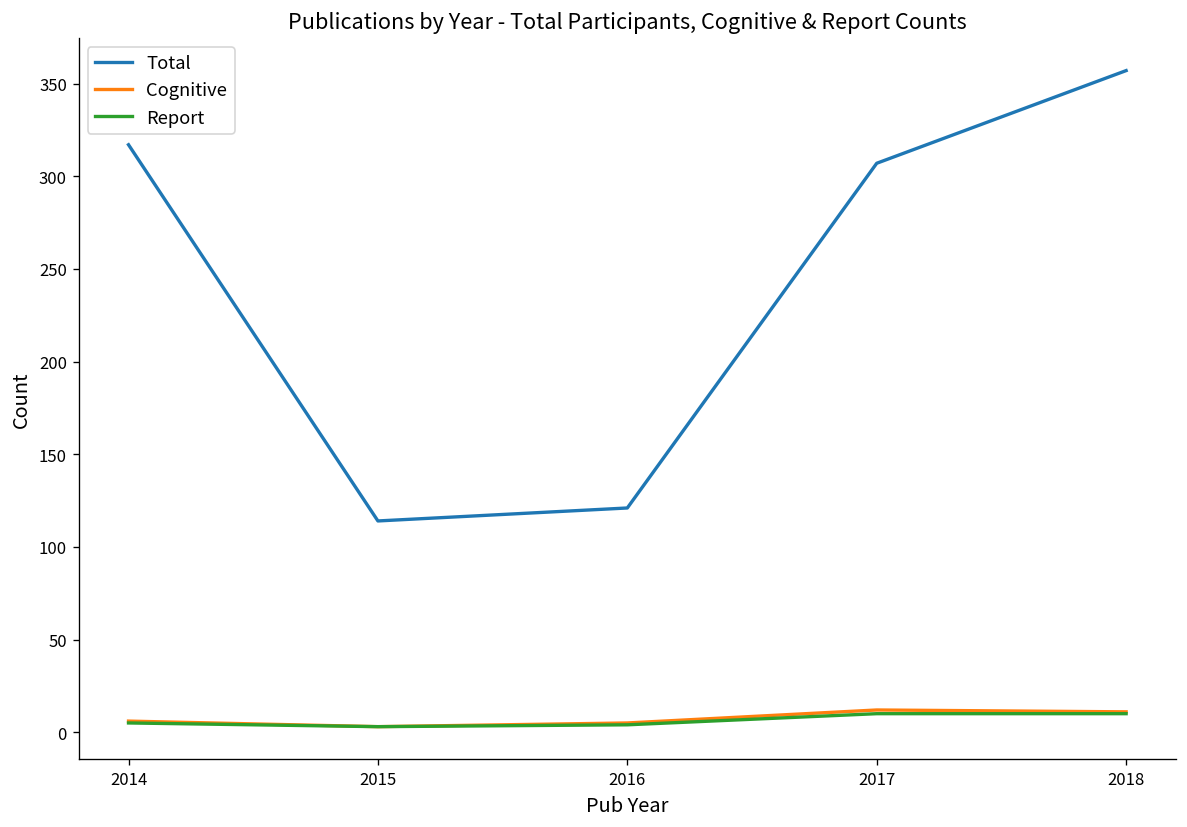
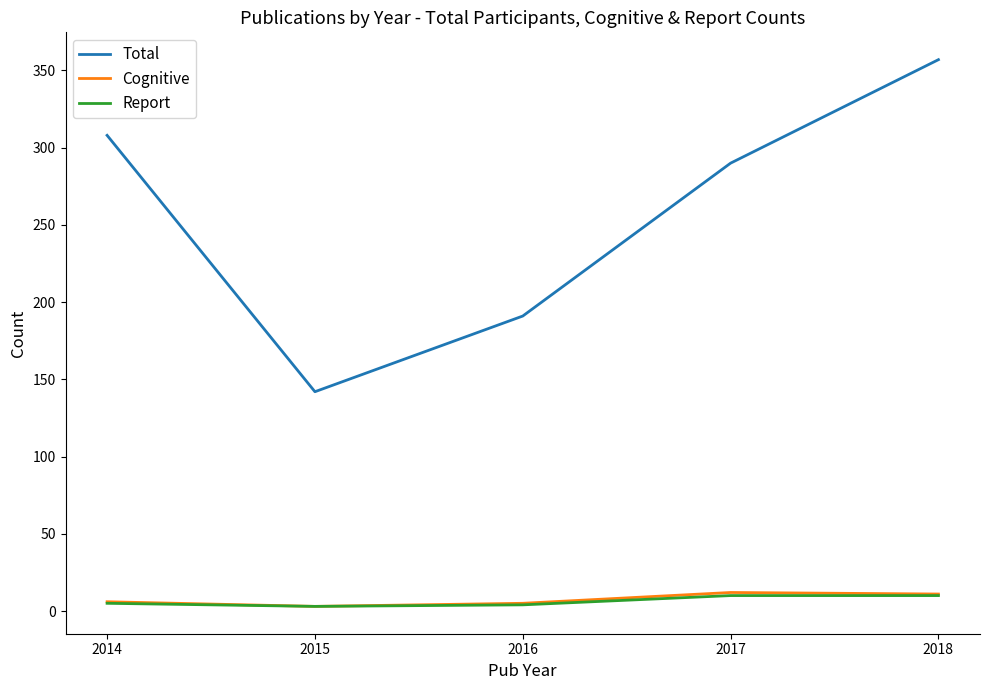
Total, 2014: 317 -> 308
Total, 2015: 114 -> 142
Total, 2016: 121 -> 191
Total, 2017: 307 -> 290
